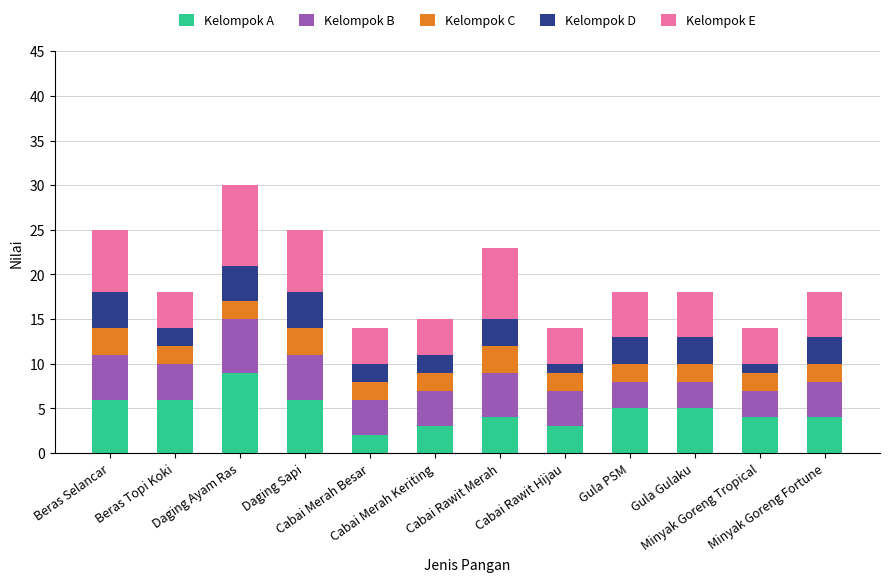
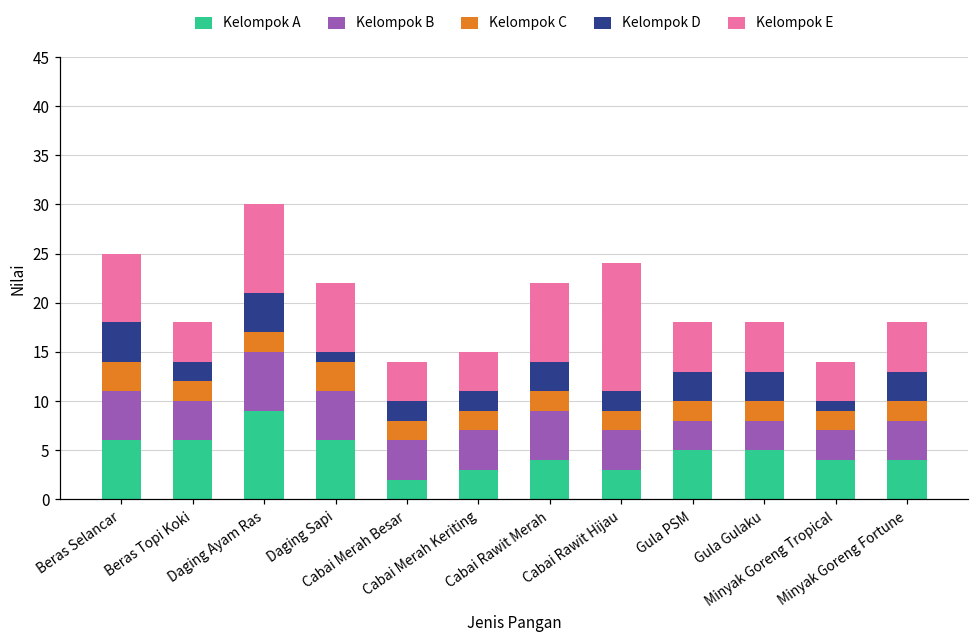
Kelompok D, Daging Sapi: 4 -> 1
Kelompok C, Cabai Rawit Merah: 3 -> 2
Kelompok D, Cabai Rawit Hijau: 1 -> 2
Kelompok E, Cabai Rawit Hijau: 4 -> 13
